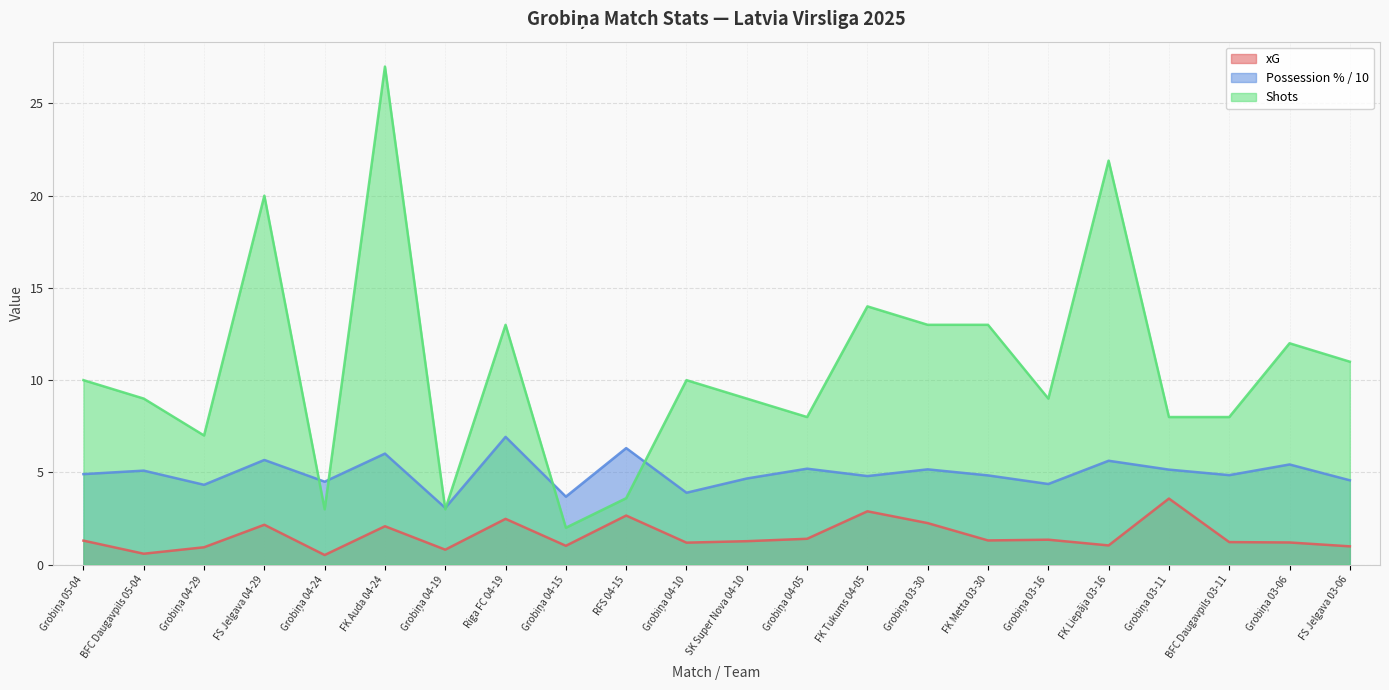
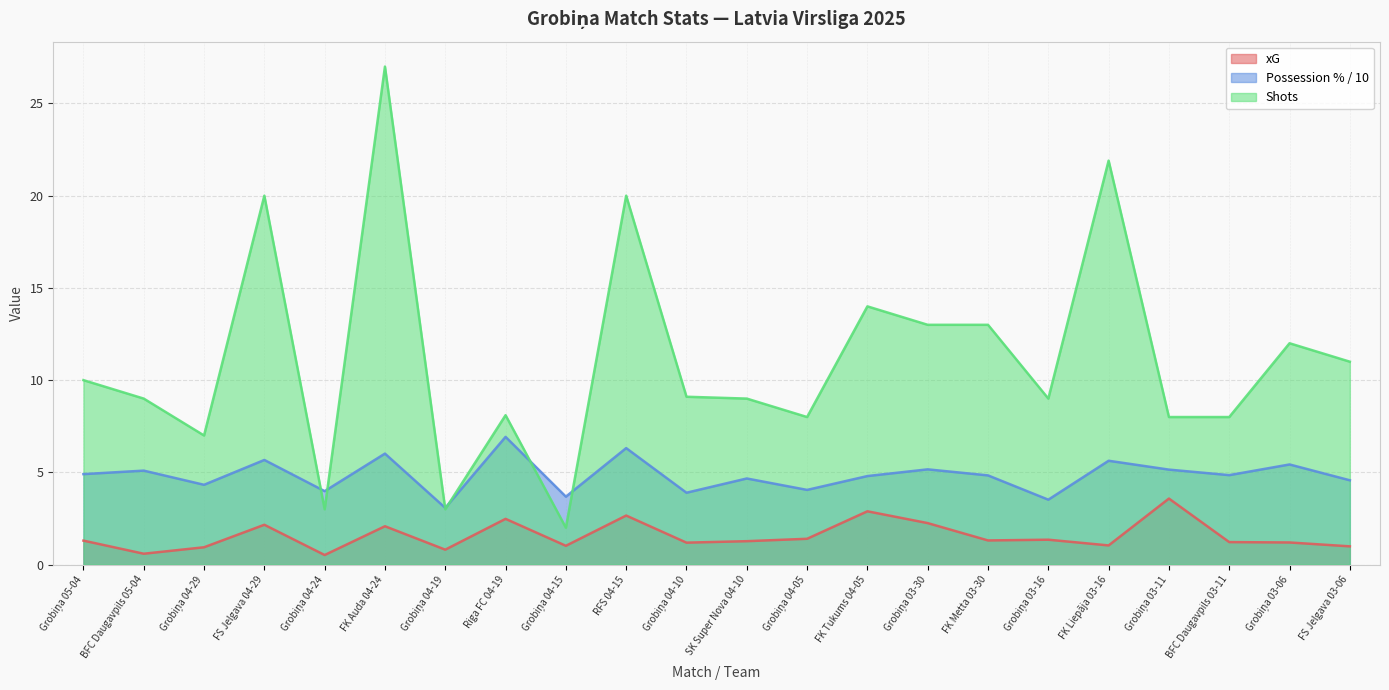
Possession % / 10, Grobiņa 04-24: 4.5 -> 4.0
Shots, Riga FC 04-19: 13.0 -> 8.1
Shots, RFS 04-15: 3.6 -> 20.0
Shots, Grobiņa 04-10: 10.0 -> 9.1
Possession % / 10, Grobiņa 04-05: 5.2 -> 4.1
Possession % / 10, Grobiņa 03-16: 4.4 -> 3.5
